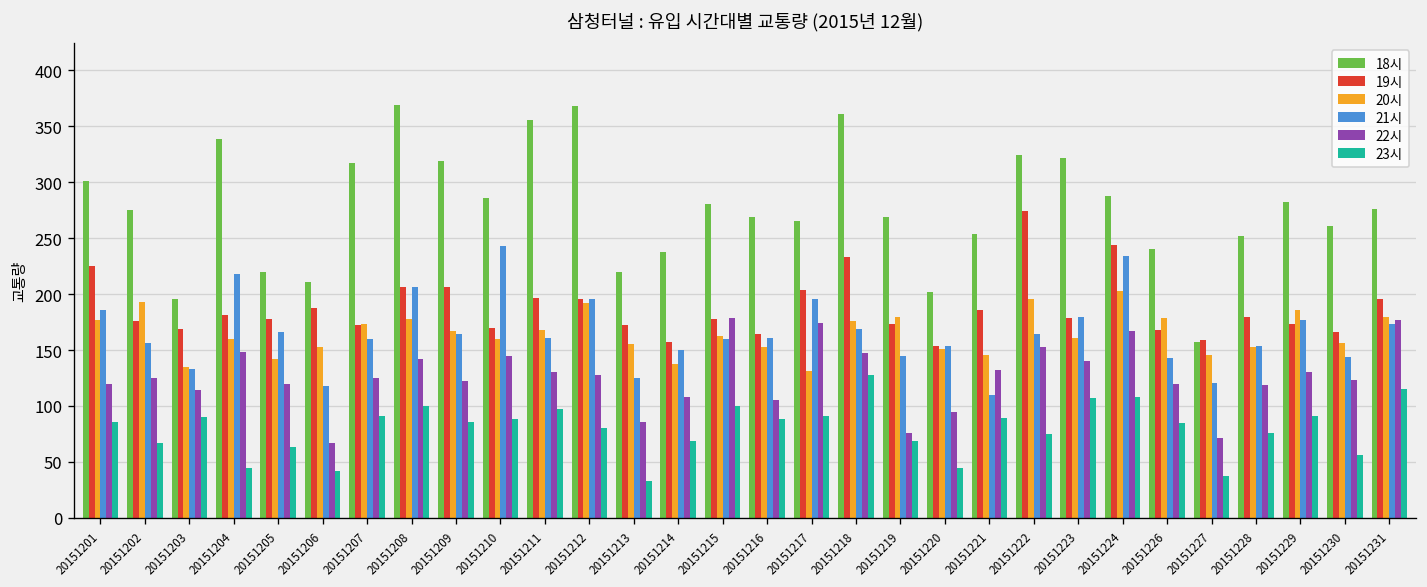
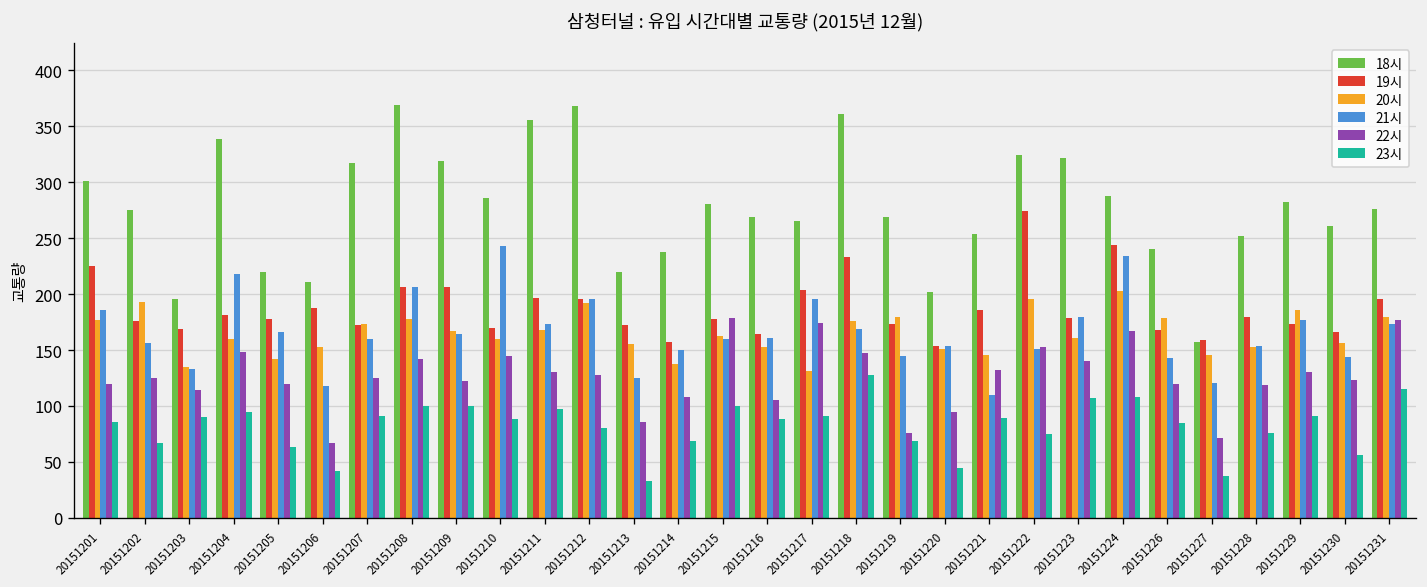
23시, 20151204: 50 -> 100
23시, 20151209: 90 -> 100
21시, 20151211: 160 -> 170
21시, 20151222: 160 -> 150
